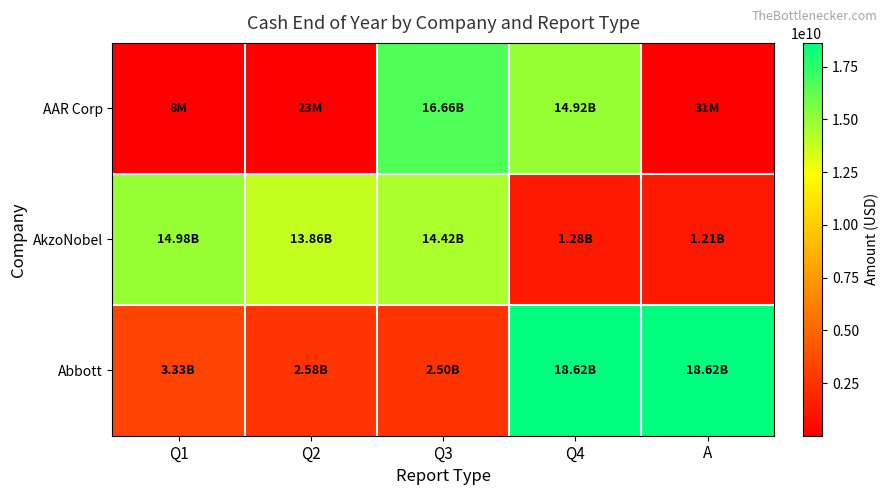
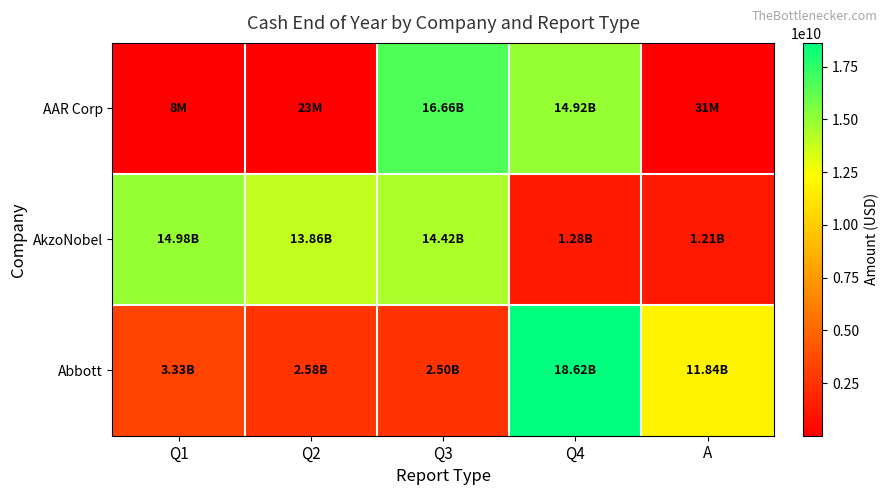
Abbott, A: 18.62B -> 11.84B
